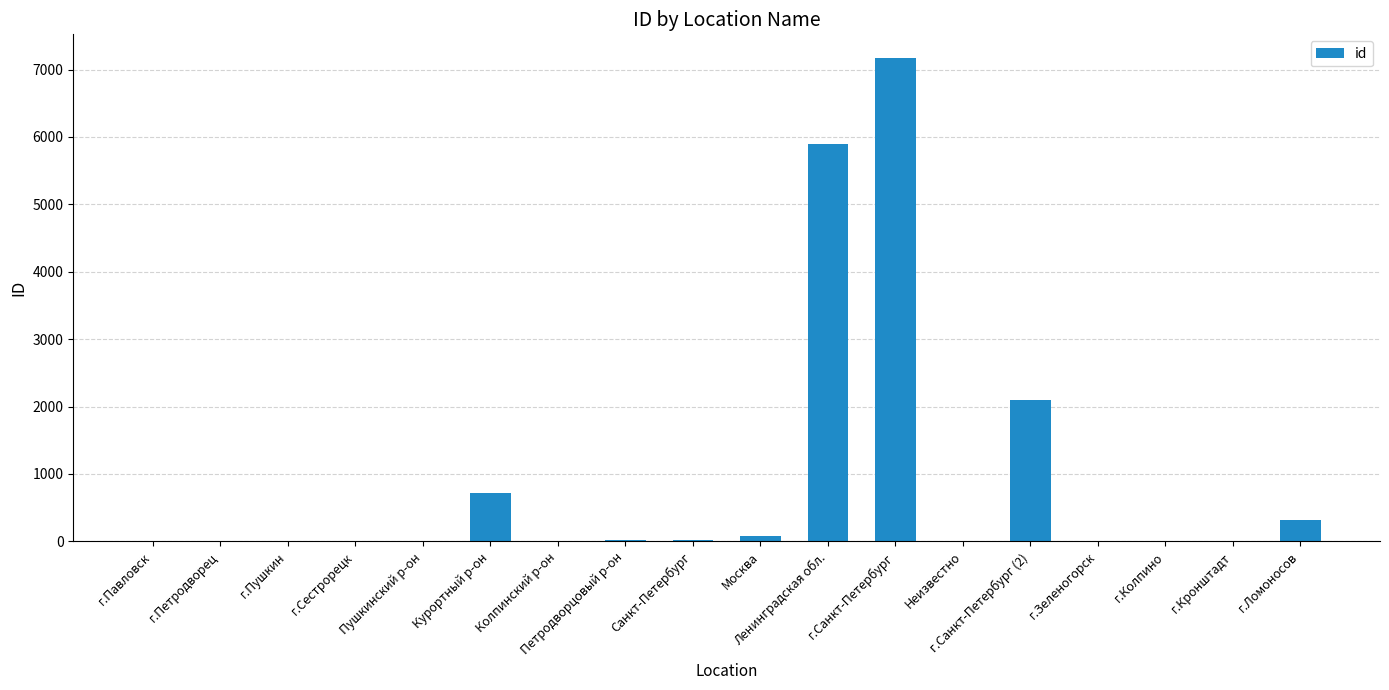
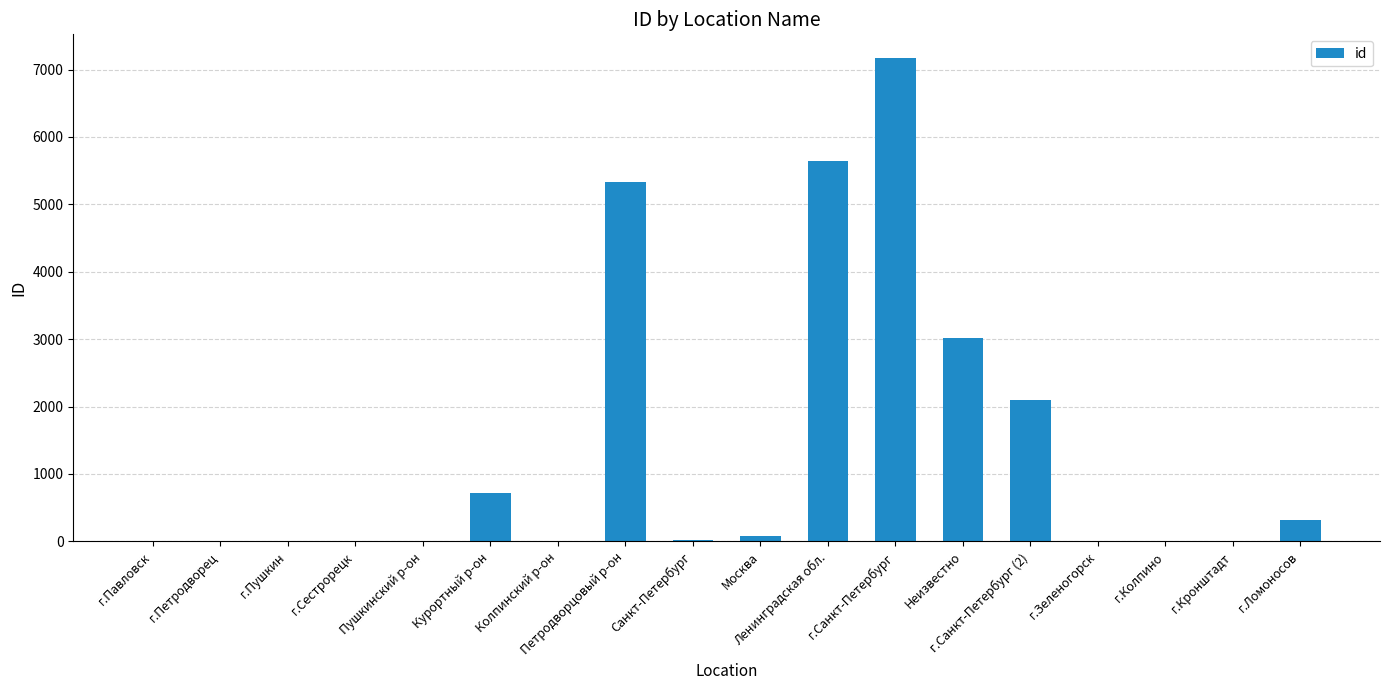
Петродворцовый р-он: 0 -> 5300
Ленинградская обл.: 5900 -> 5600
Неизвестно: 0 -> 3000
